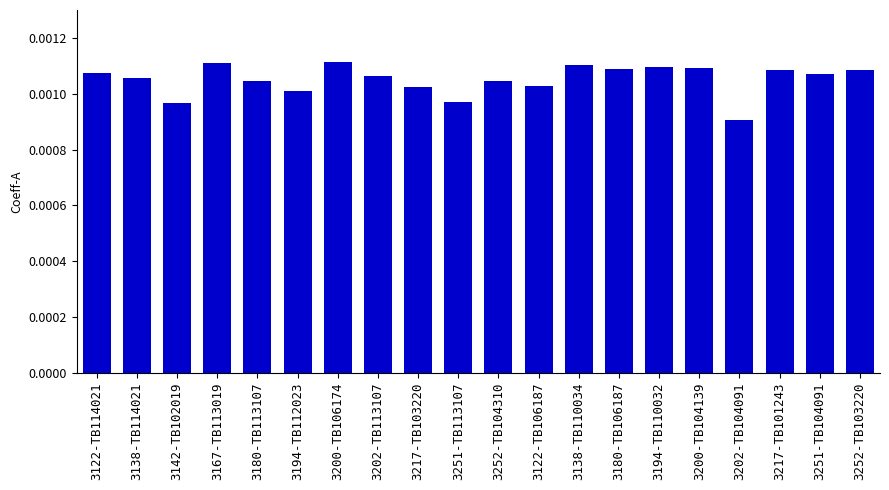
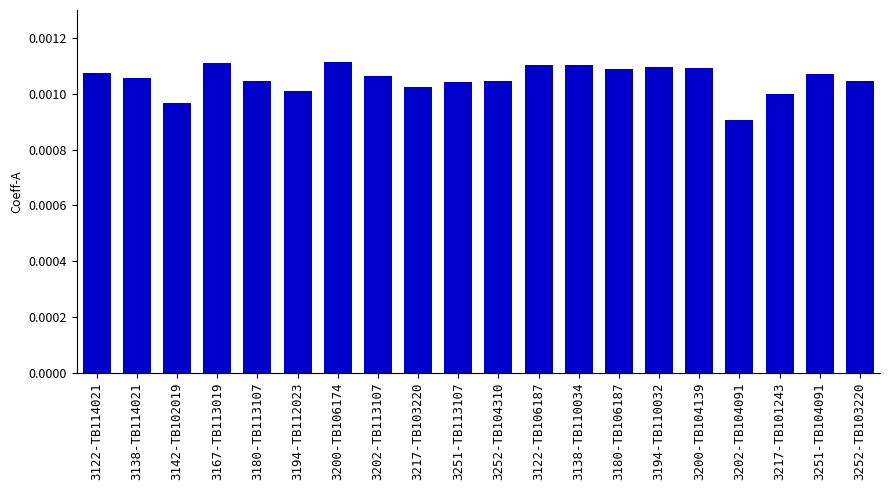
3251-TB113107: 0.00097 -> 0.00104
3122-TB106187: 0.00103 -> 0.00110
3217-TB101243: 0.00108 -> 0.00100
3252-TB103220: 0.00109 -> 0.00105
